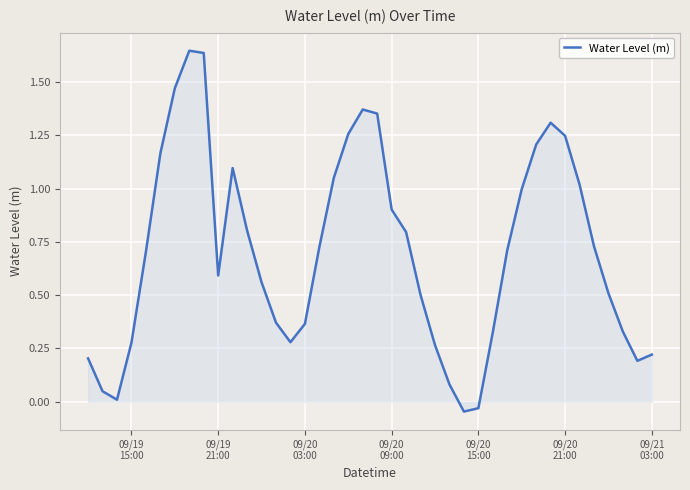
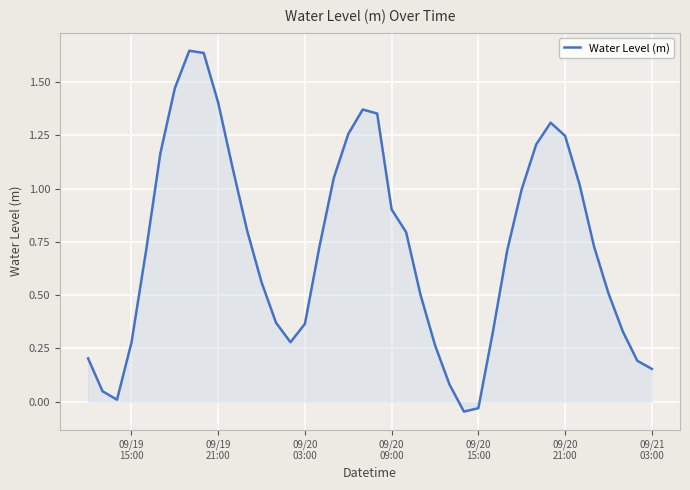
Water Level (m), 09/19 21:00: 0.59 -> 1.40
Water Level (m), 09/21 03:00: 0.22 -> 0.15
